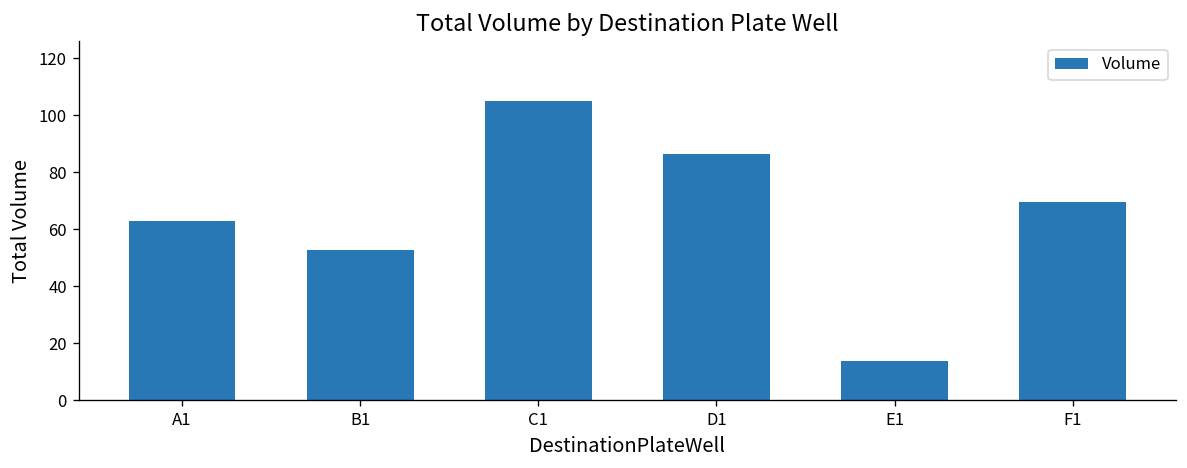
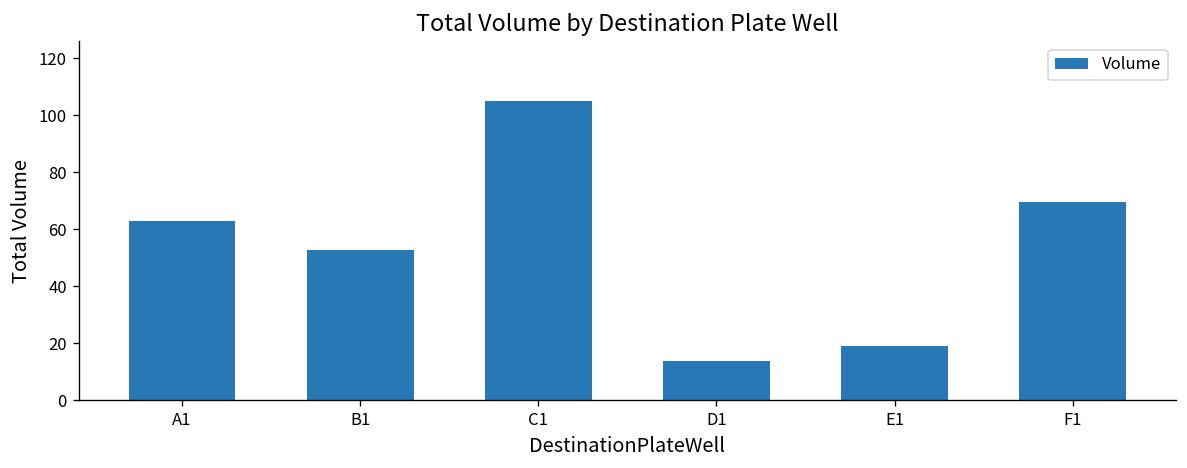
D1: 87 -> 14
E1: 14 -> 19
